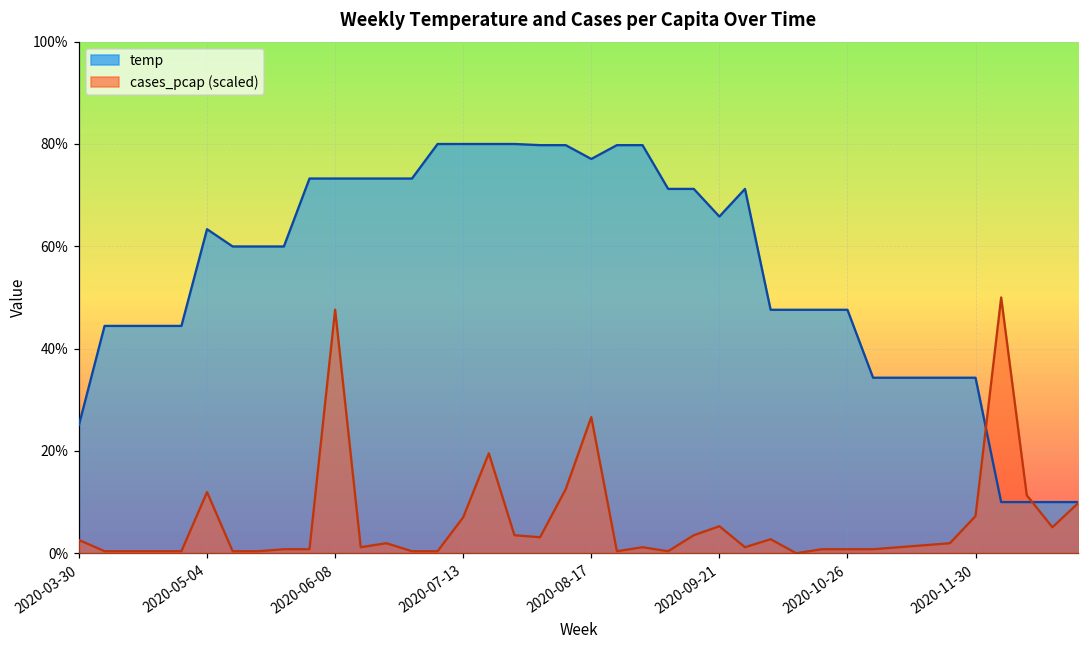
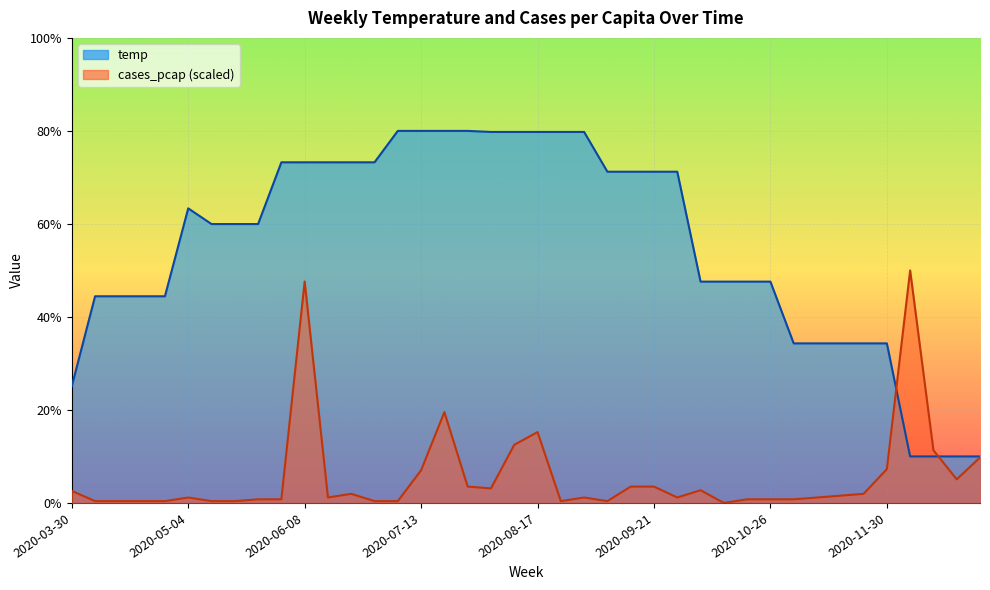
cases_pcap (scaled), 2020-05-04: 12% -> 1%
temp, 2020-08-17: 77% -> 80%
cases_pcap (scaled), 2020-08-17: 27% -> 15%
temp, 2020-09-21: 66% -> 71%
cases_pcap (scaled), 2020-09-21: 5% -> 4%
